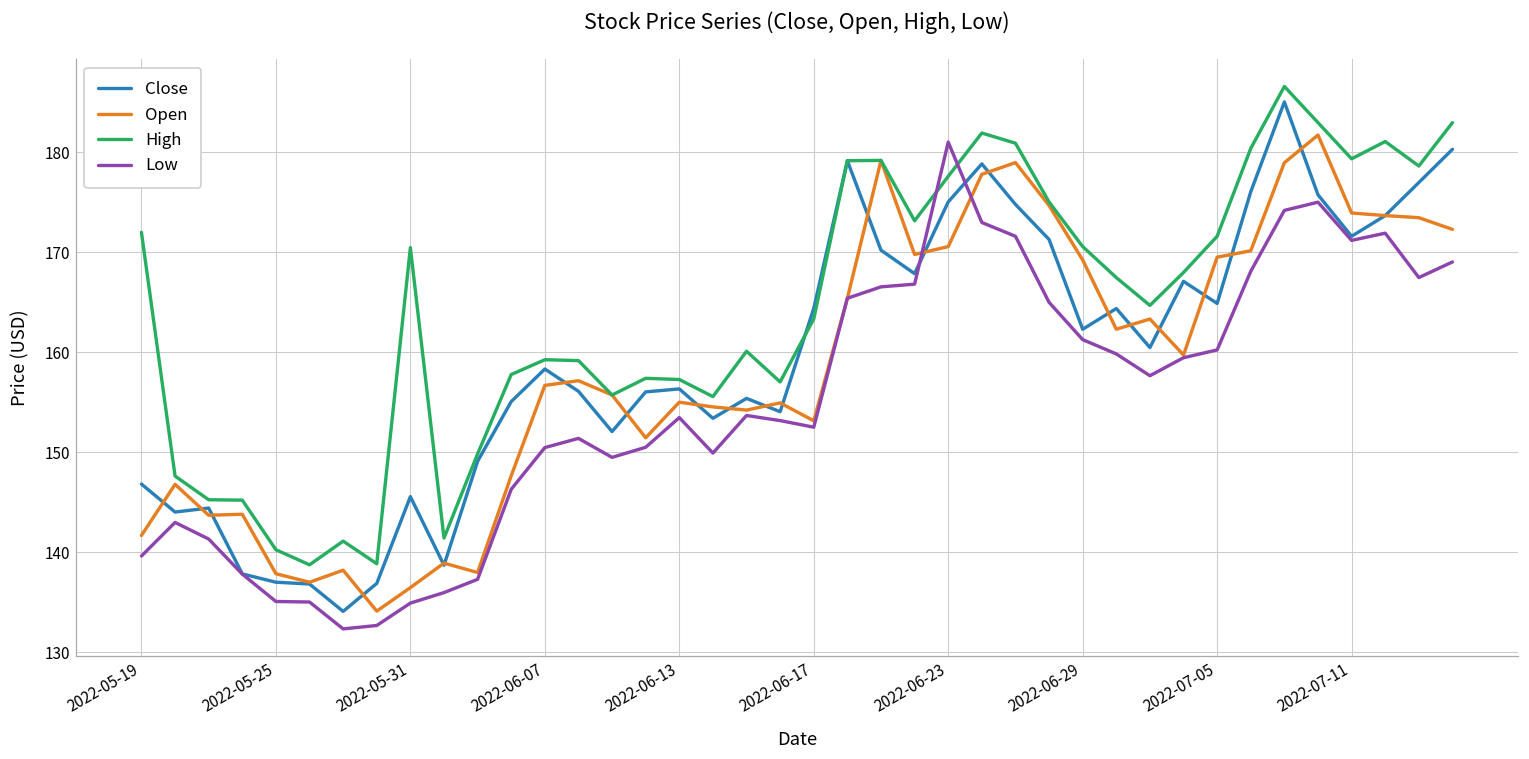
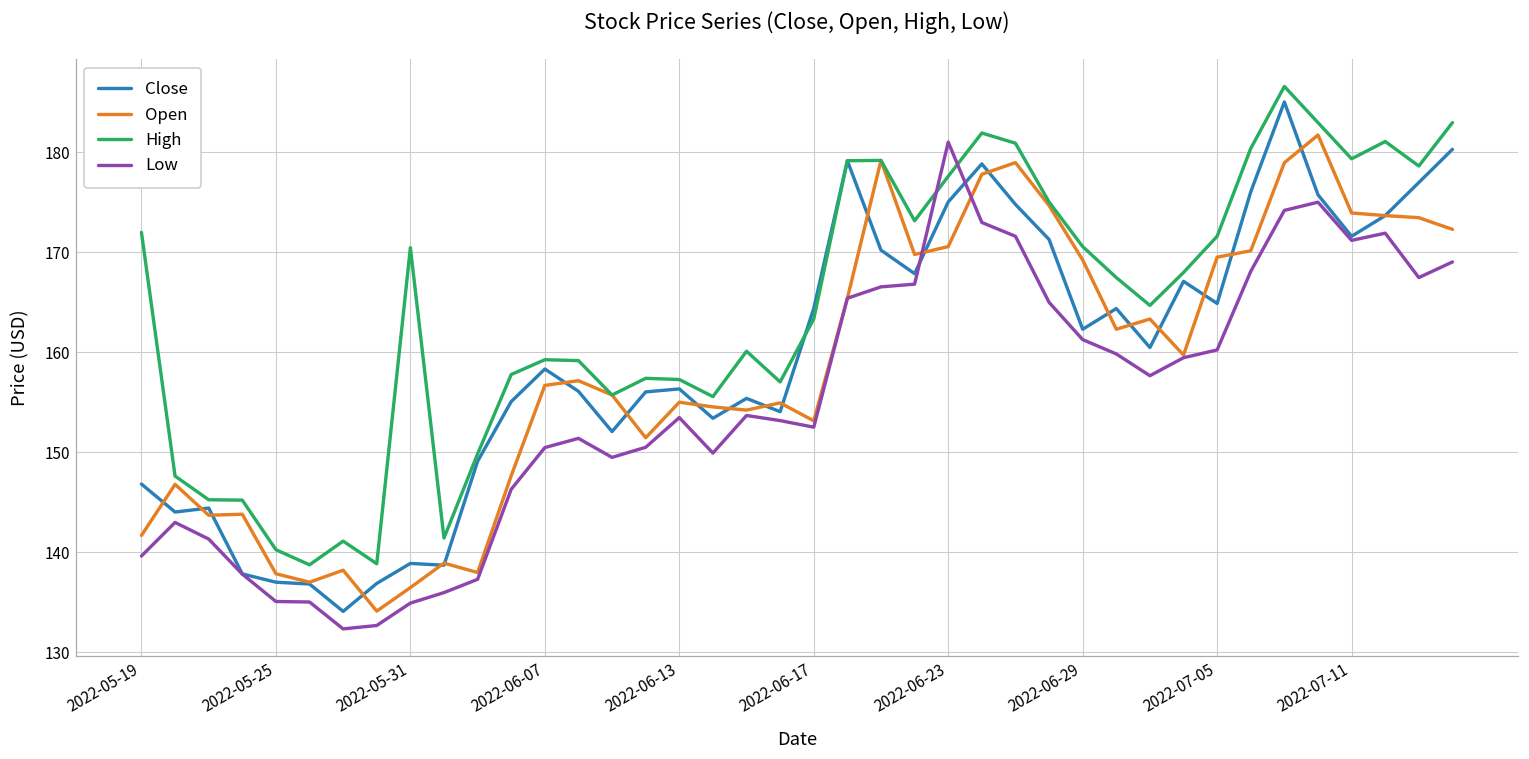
Close, 2022-05-31: 146 -> 139
